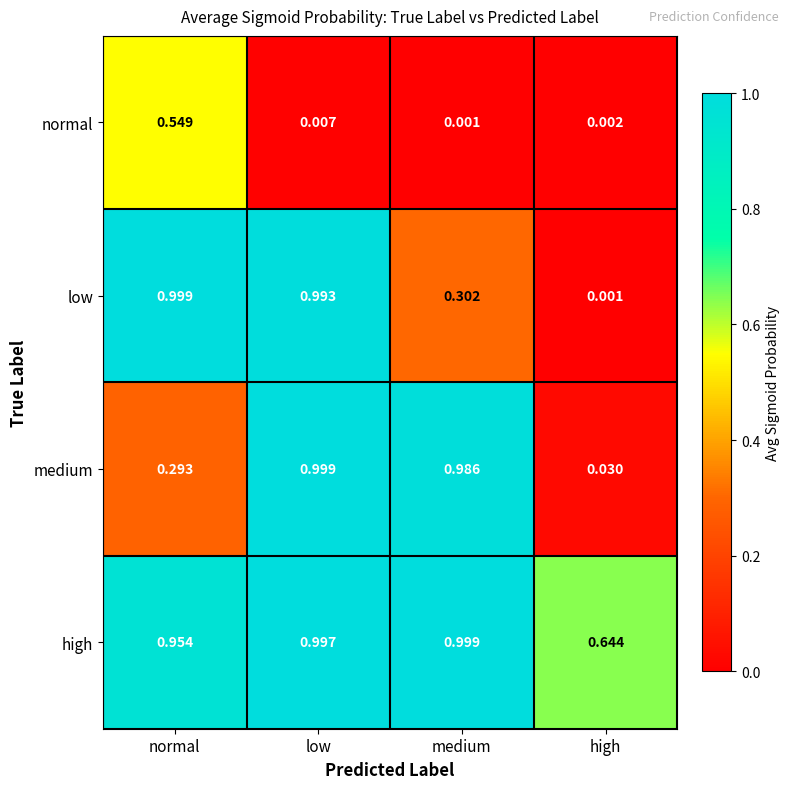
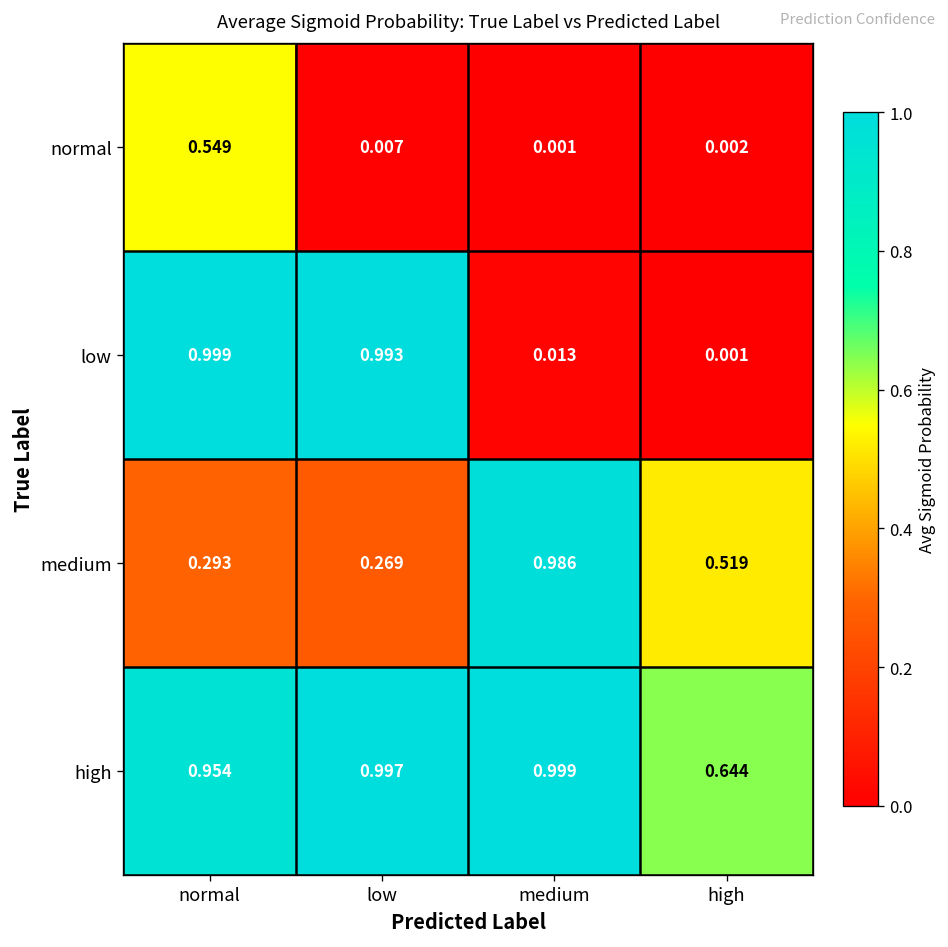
low, medium: 0.302 -> 0.013
medium, low: 0.999 -> 0.269
medium, high: 0.030 -> 0.519
